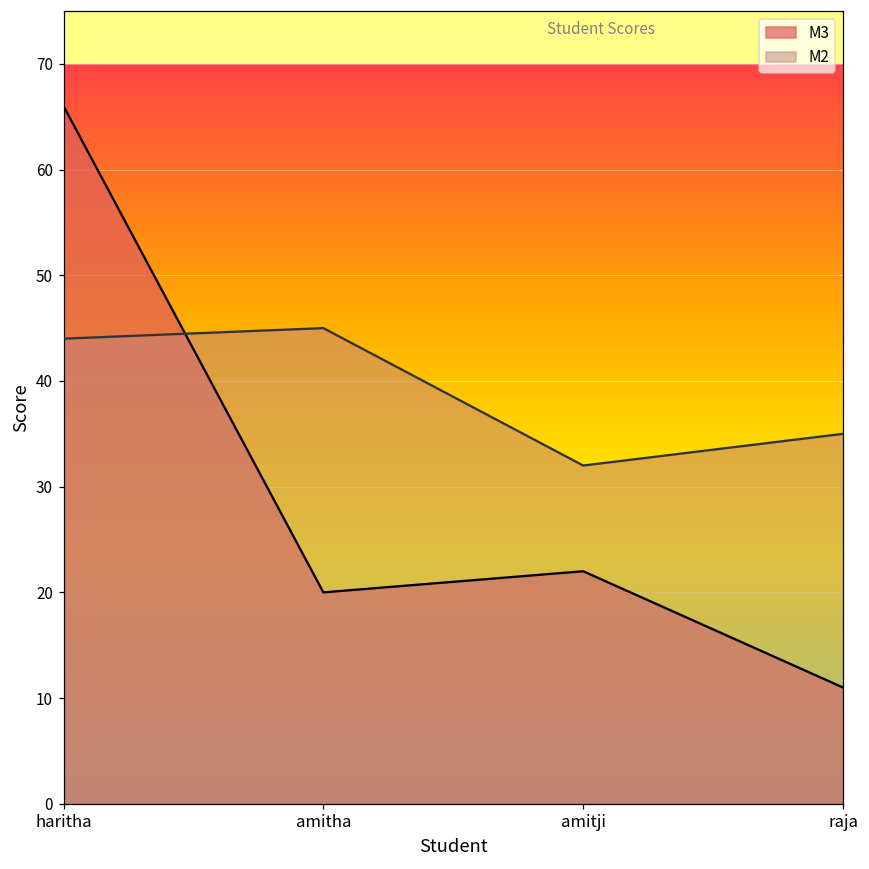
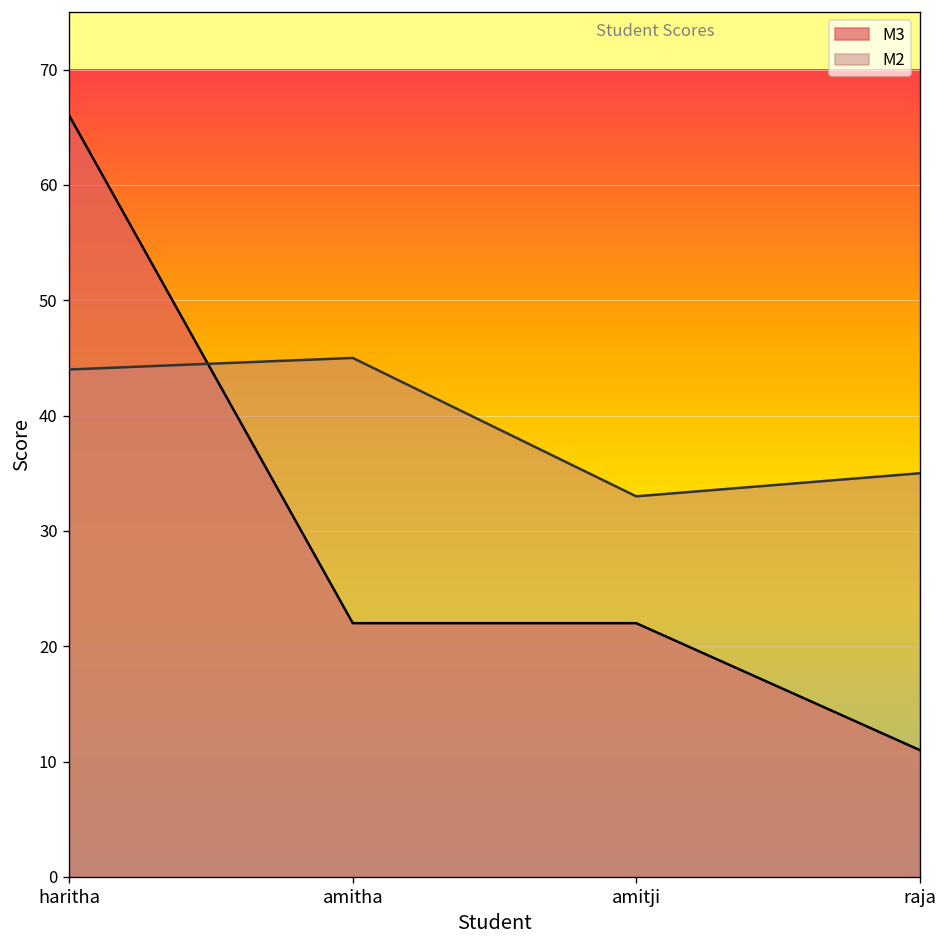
M3, amitha: 20 -> 22
M2, amitji: 32 -> 33
